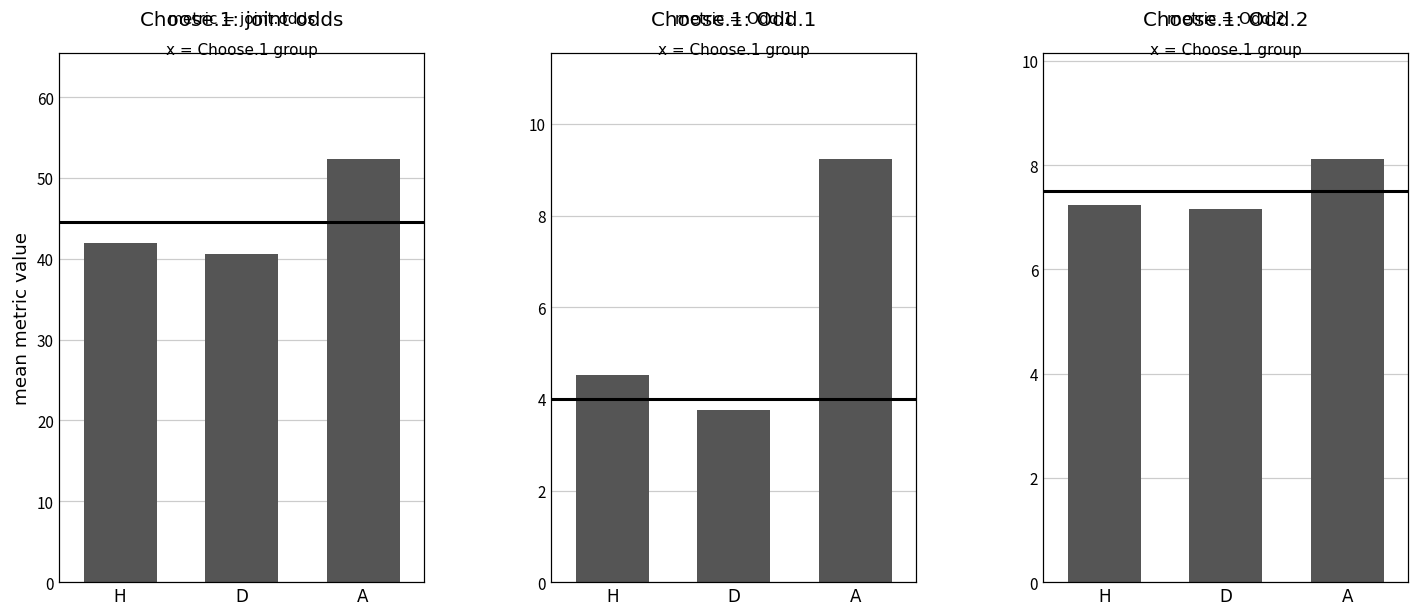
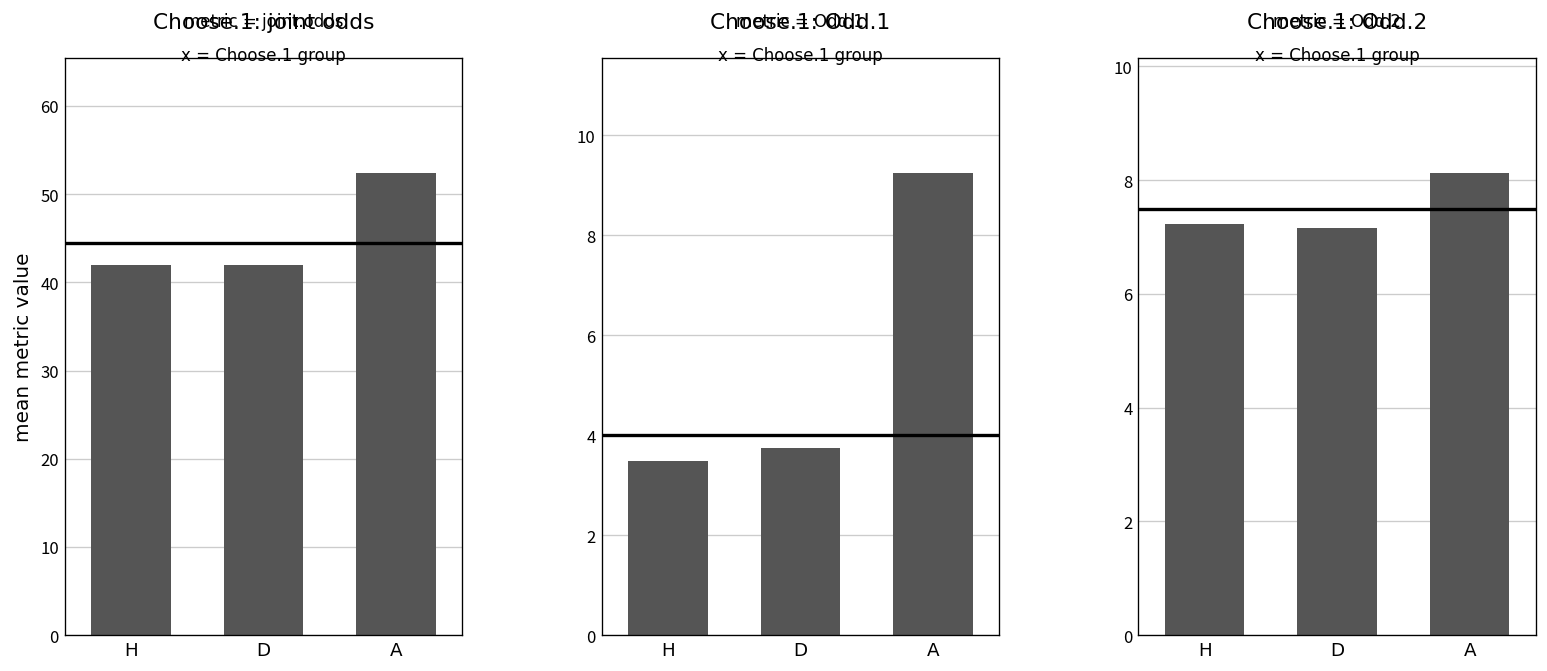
Choose.1: joint odds, D: 41 -> 42
Choose.1: Odd.1, H: 4.5 -> 3.5
